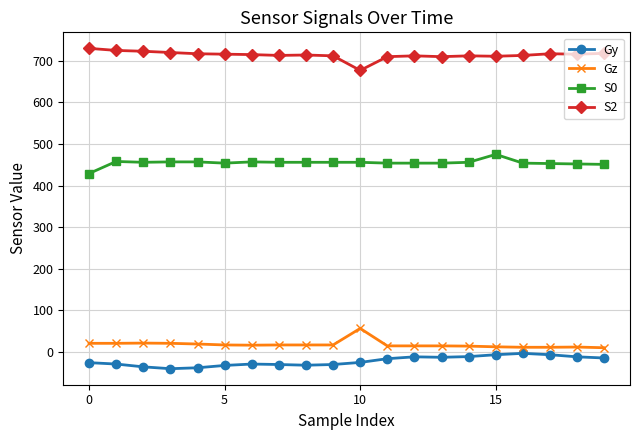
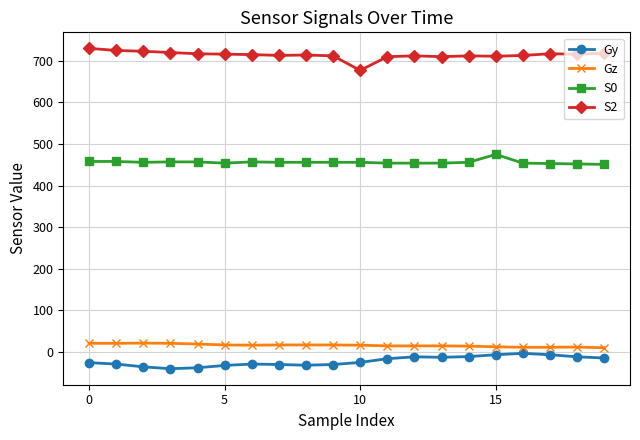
S0, 0: 430 -> 460
Gz, 10: 60 -> 20
